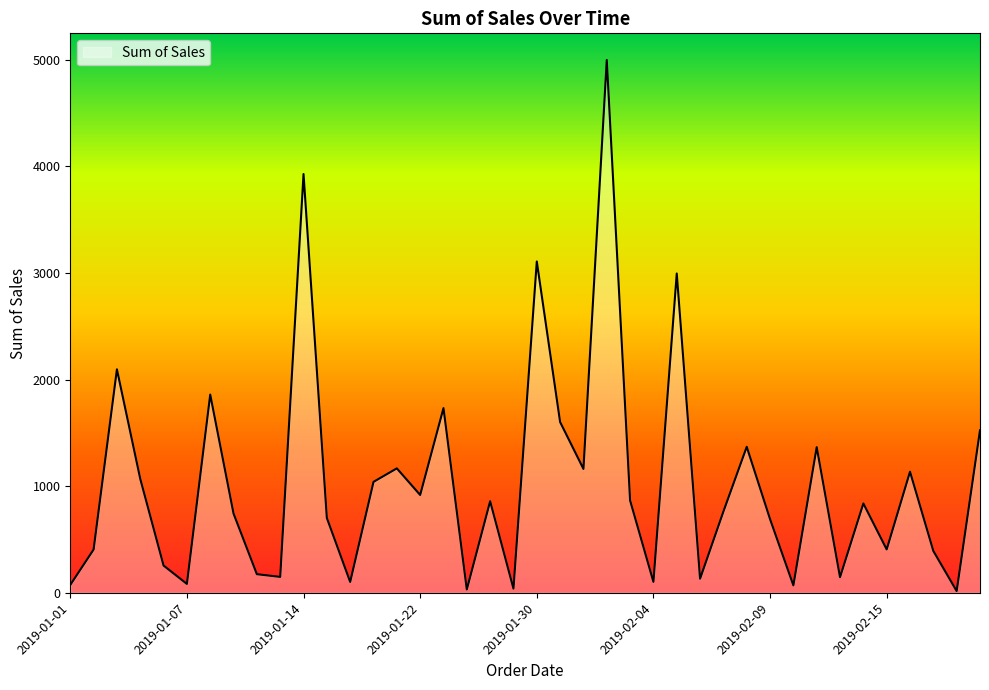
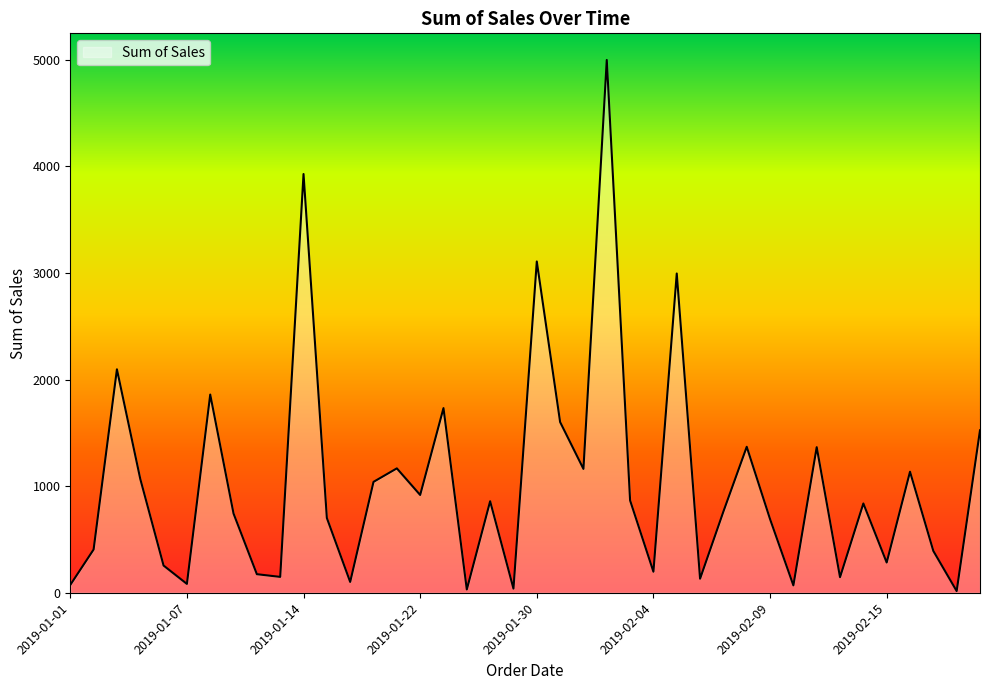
2019-02-04: 100 -> 200
2019-02-15: 410 -> 280
